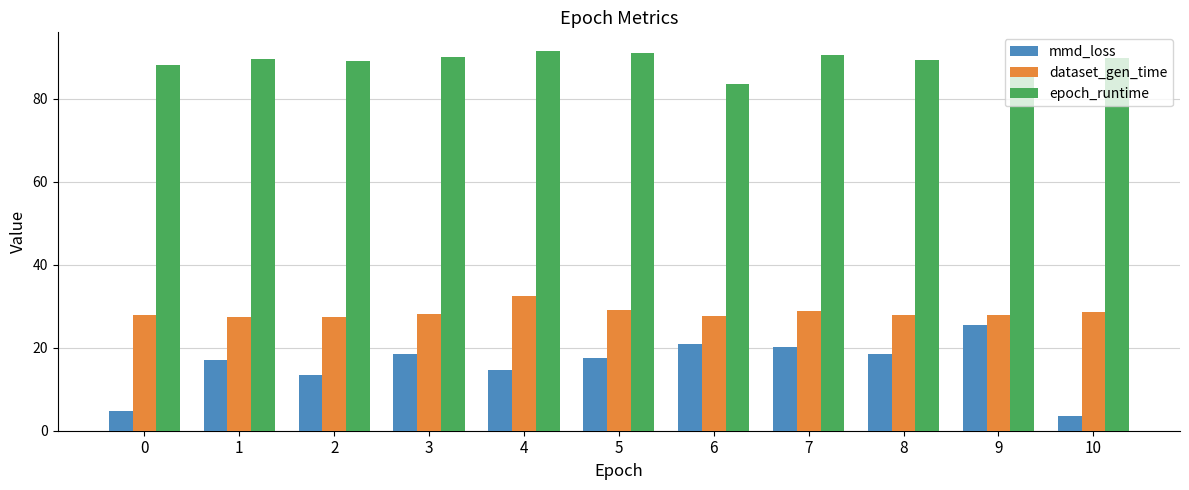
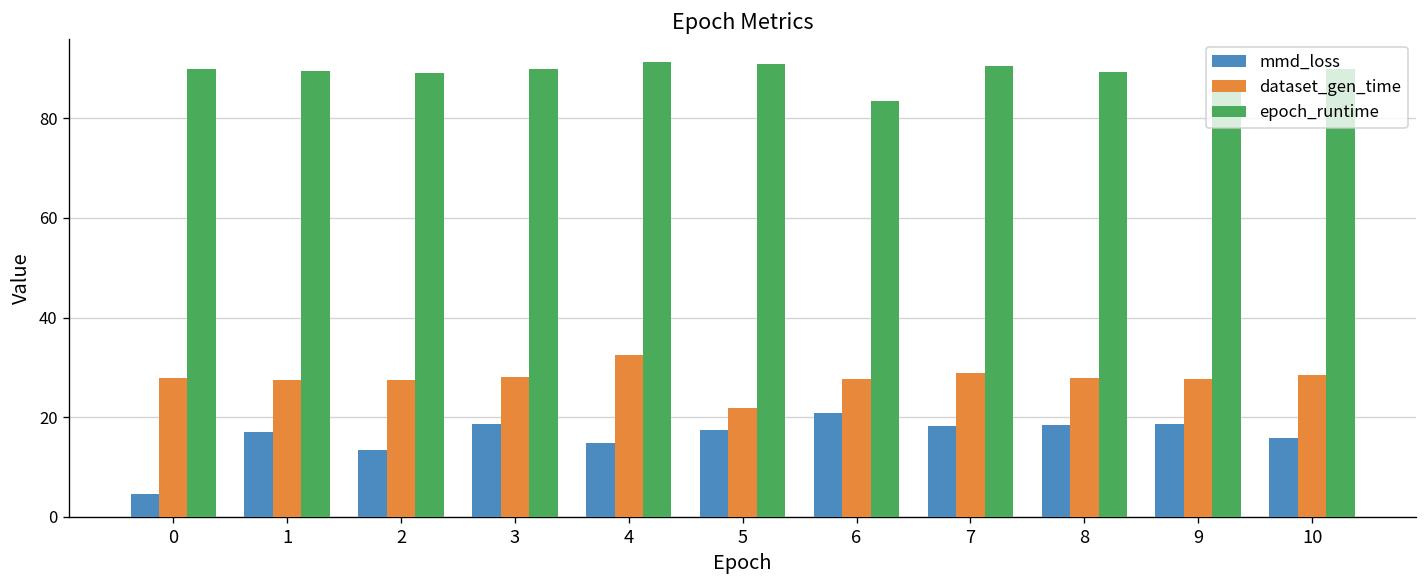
epoch_runtime, 0: 88 -> 90
dataset_gen_time, 5: 29 -> 22
mmd_loss, 7: 20 -> 18
mmd_loss, 9: 25 -> 19
mmd_loss, 10: 4 -> 16
